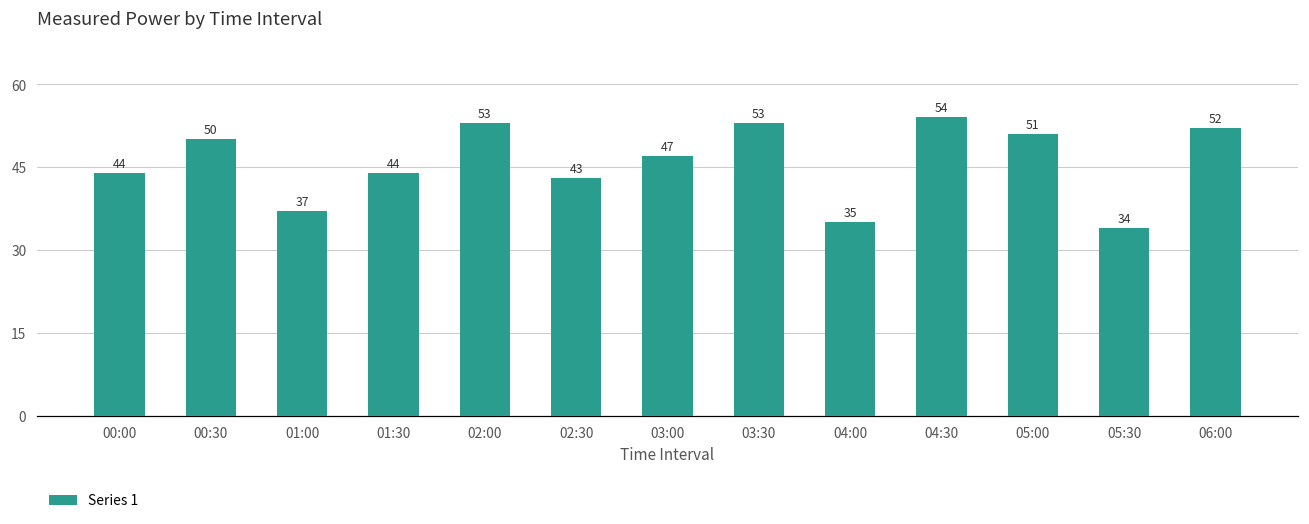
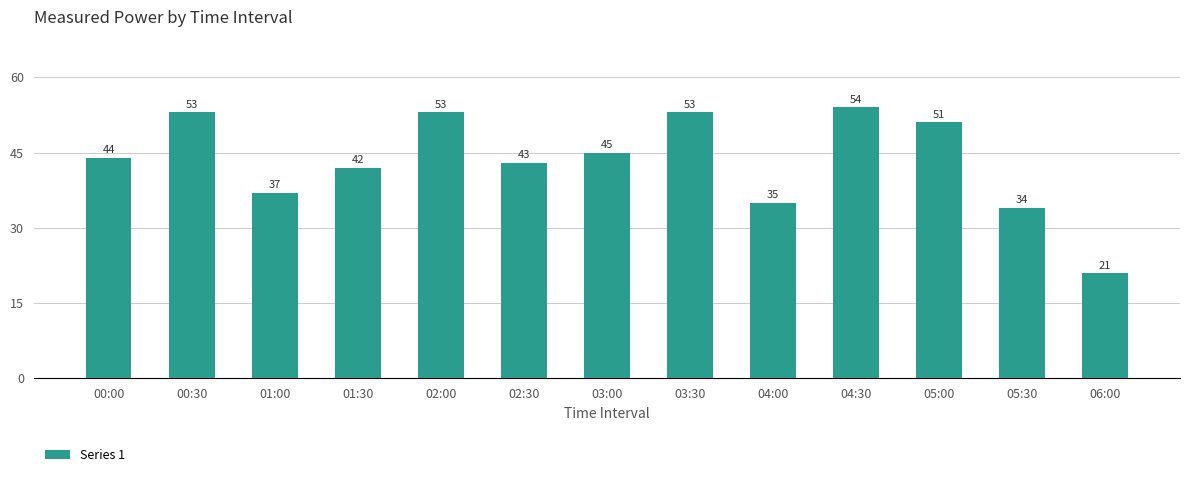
00:30: 50 -> 53
01:30: 44 -> 42
03:00: 47 -> 45
06:00: 52 -> 21
